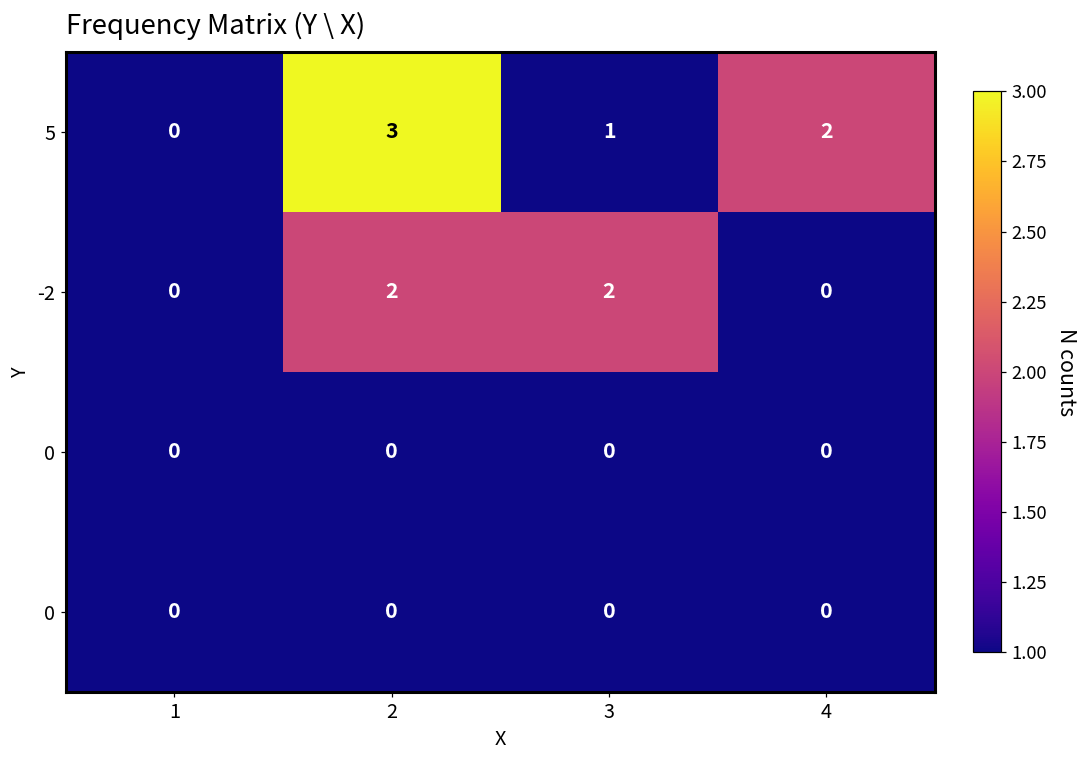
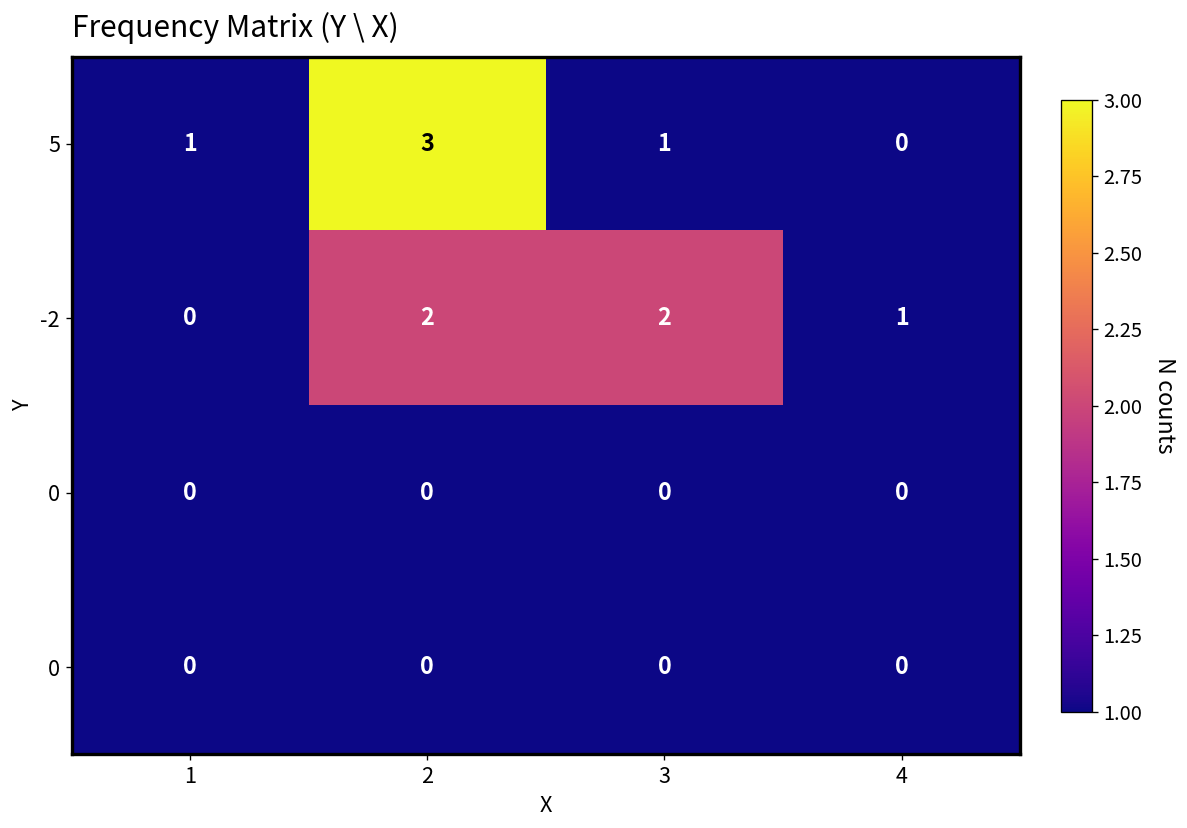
5, 1: 0 -> 1
5, 4: 2 -> 0
-2, 4: 0 -> 1
